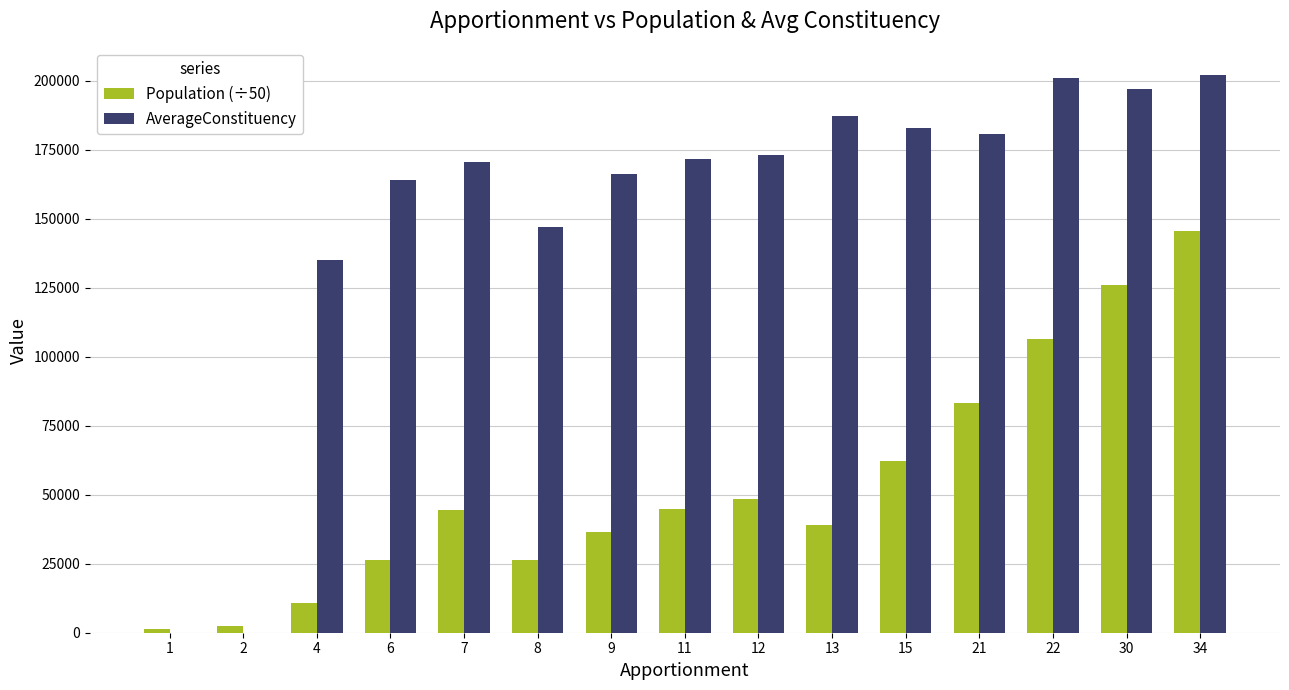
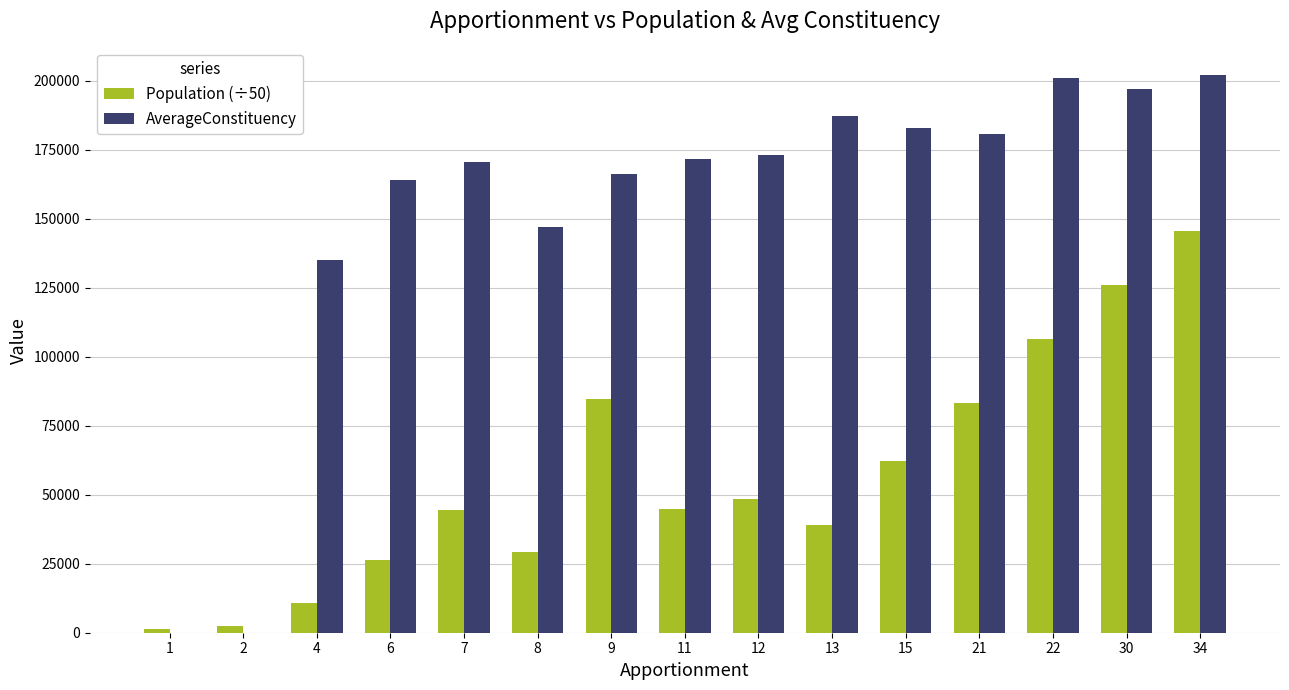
Population (÷50), 8: 26000 -> 29000
Population (÷50), 9: 37000 -> 85000
